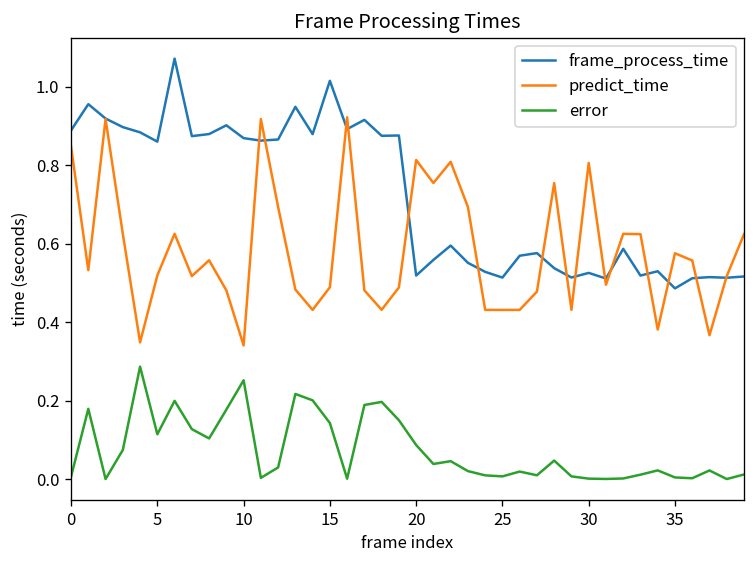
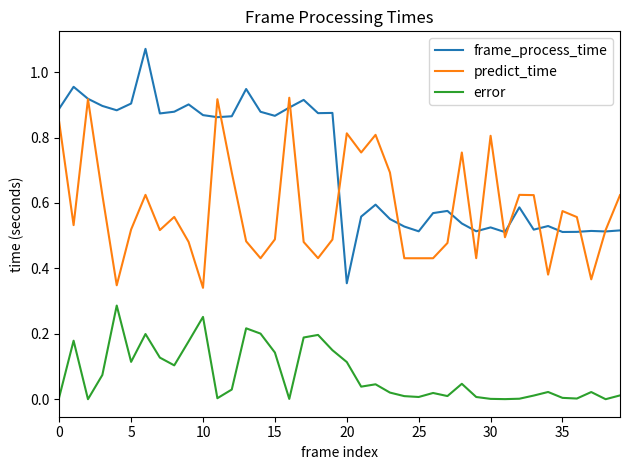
frame_process_time, 5: 0.86 -> 0.90
frame_process_time, 15: 1.01 -> 0.87
frame_process_time, 20: 0.52 -> 0.35
error, 20: 0.09 -> 0.11
frame_process_time, 35: 0.49 -> 0.51
